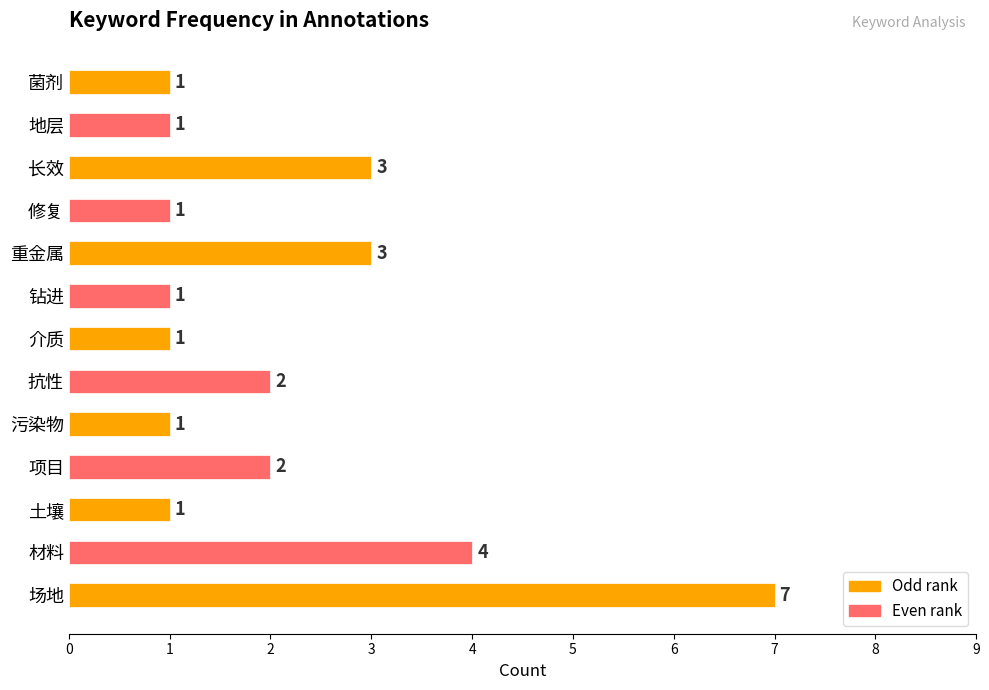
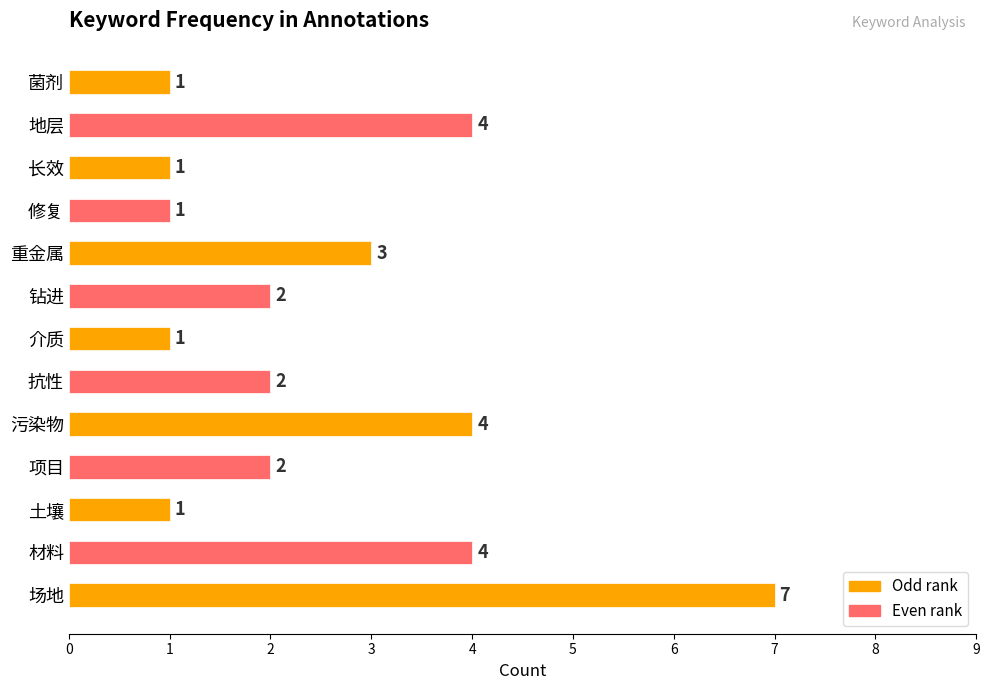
地层: 1 -> 4
长效: 3 -> 1
钻进: 1 -> 2
污染物: 1 -> 4
